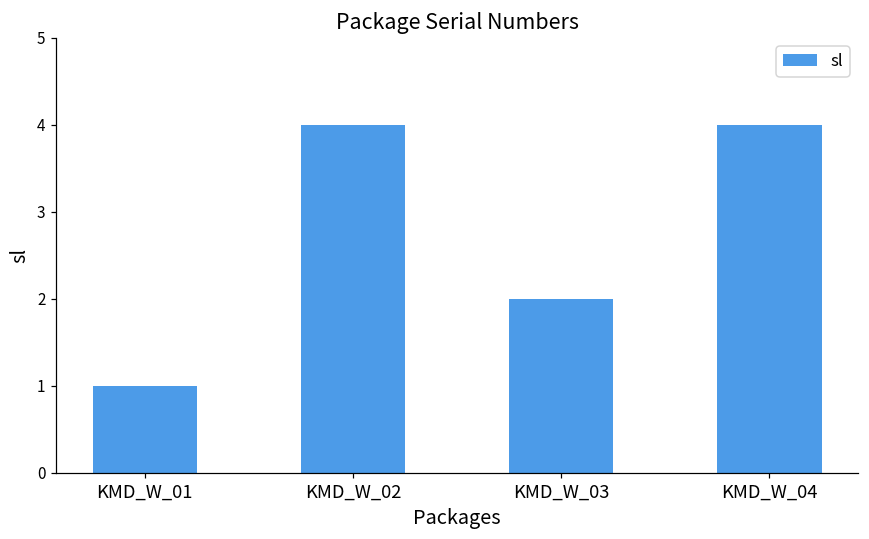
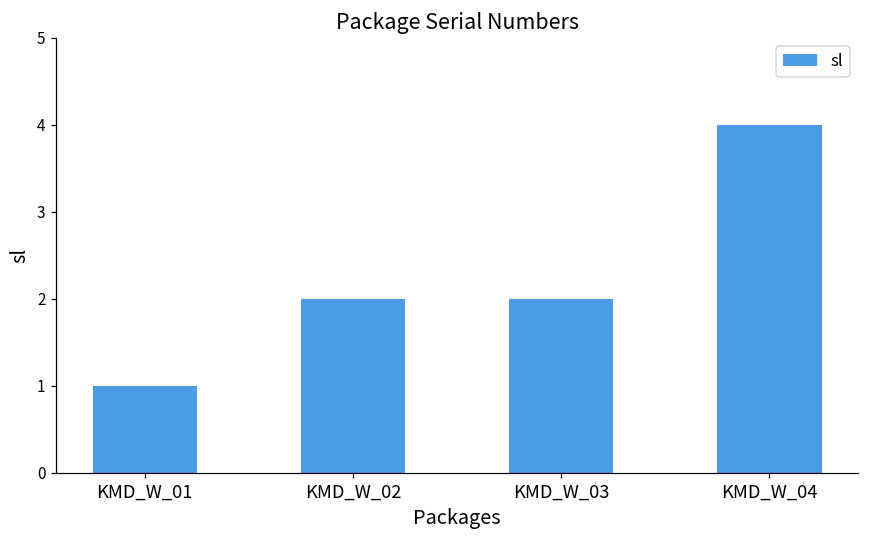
KMD_W_02: 4 -> 2
